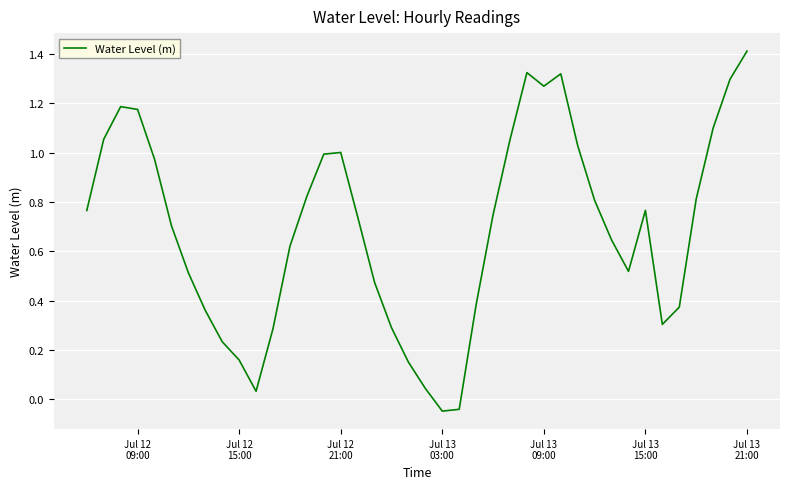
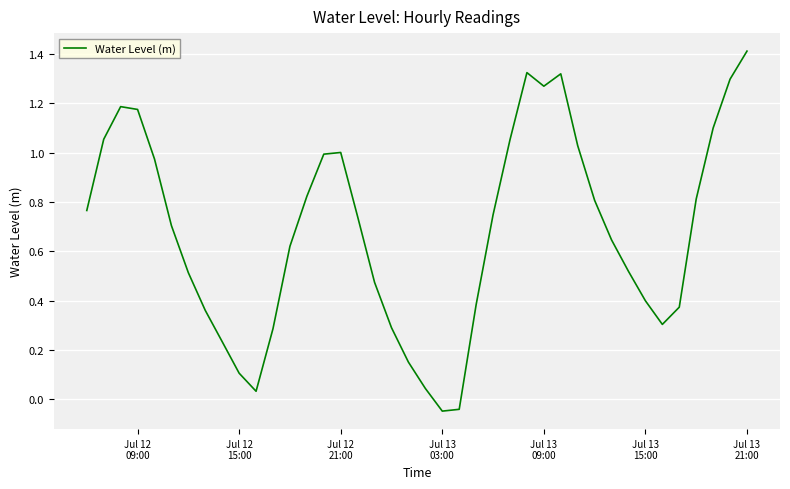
Jul 12 15:00: 0.16 -> 0.11
Jul 13 15:00: 0.77 -> 0.40
